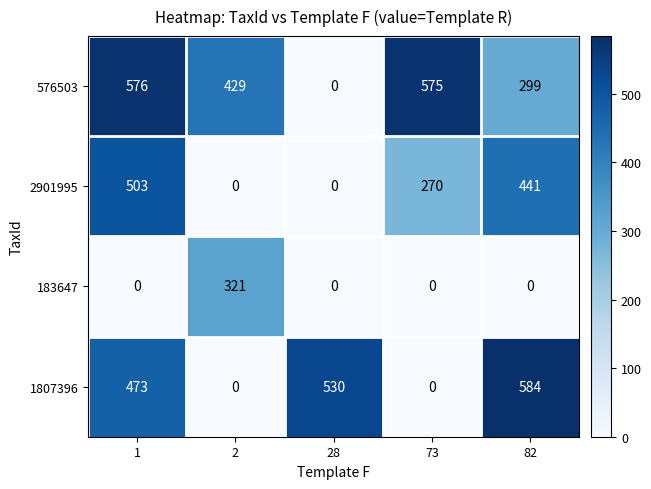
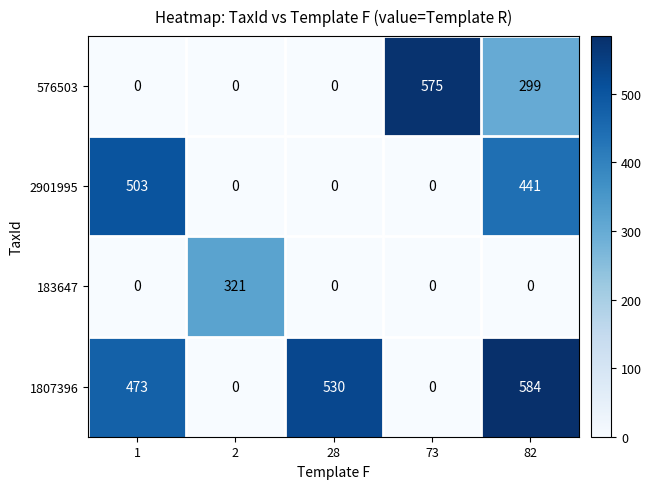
576503, 1: 576 -> 0
576503, 2: 429 -> 0
2901995, 73: 270 -> 0
